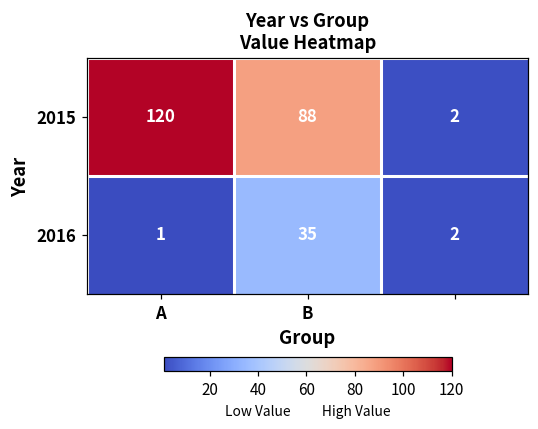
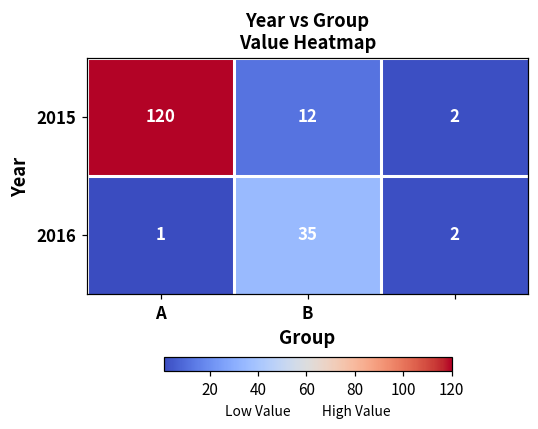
2015, B: 88 -> 12
